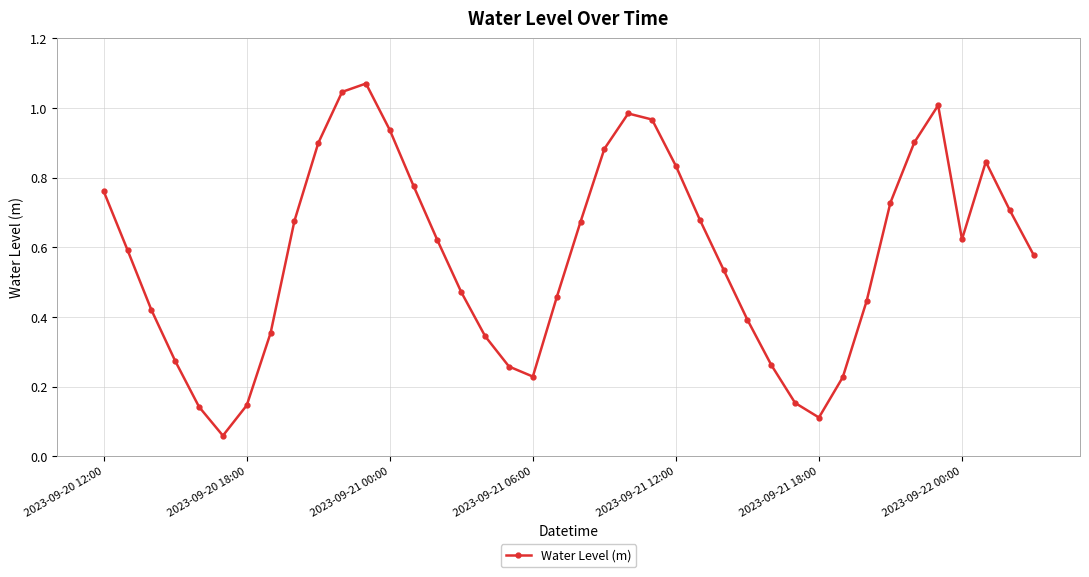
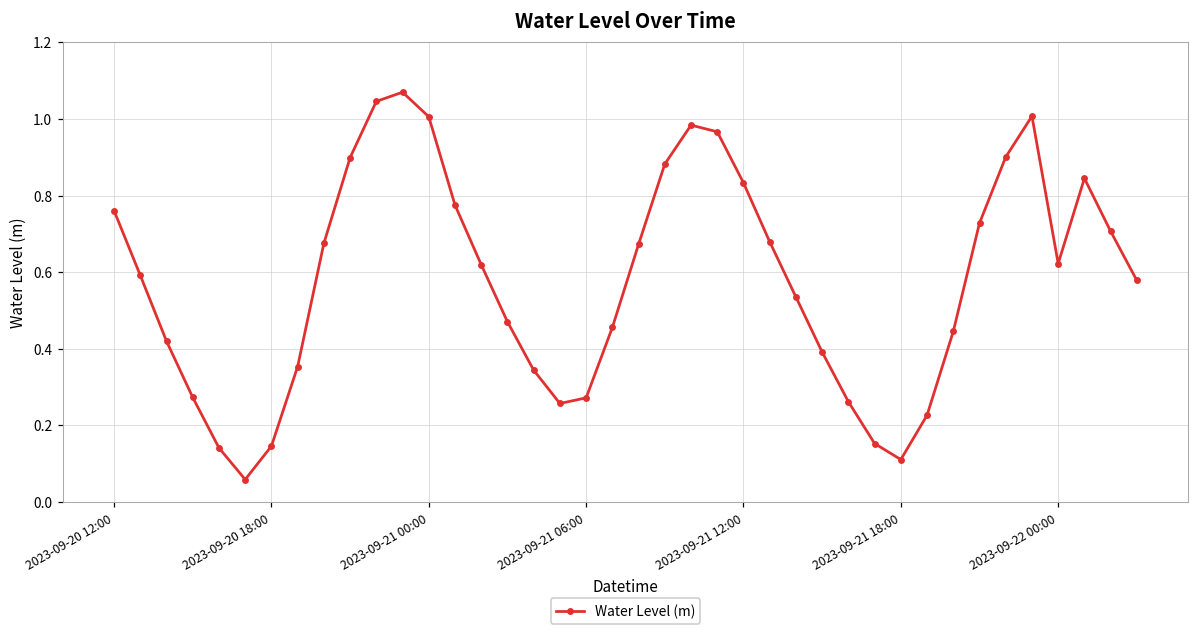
2023-09-21 00:00: 0.94 -> 1.01
2023-09-21 06:00: 0.23 -> 0.27
